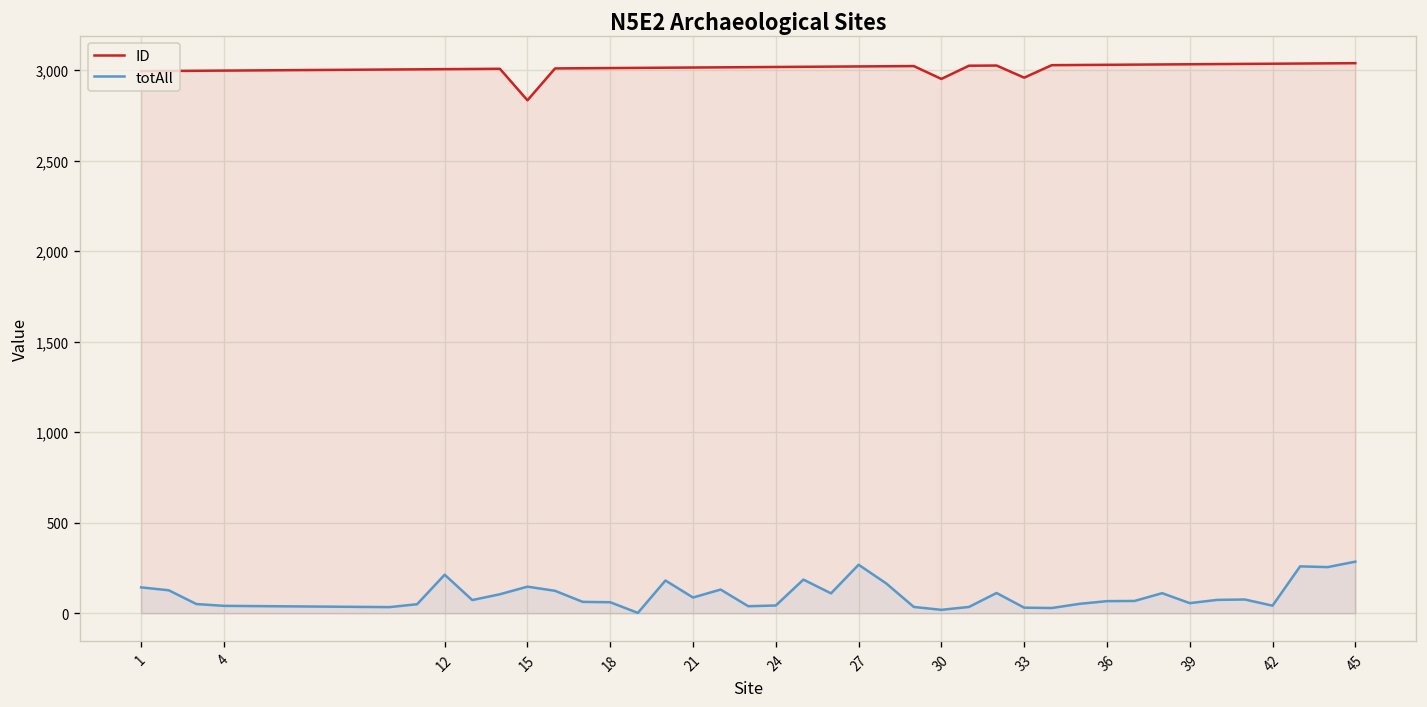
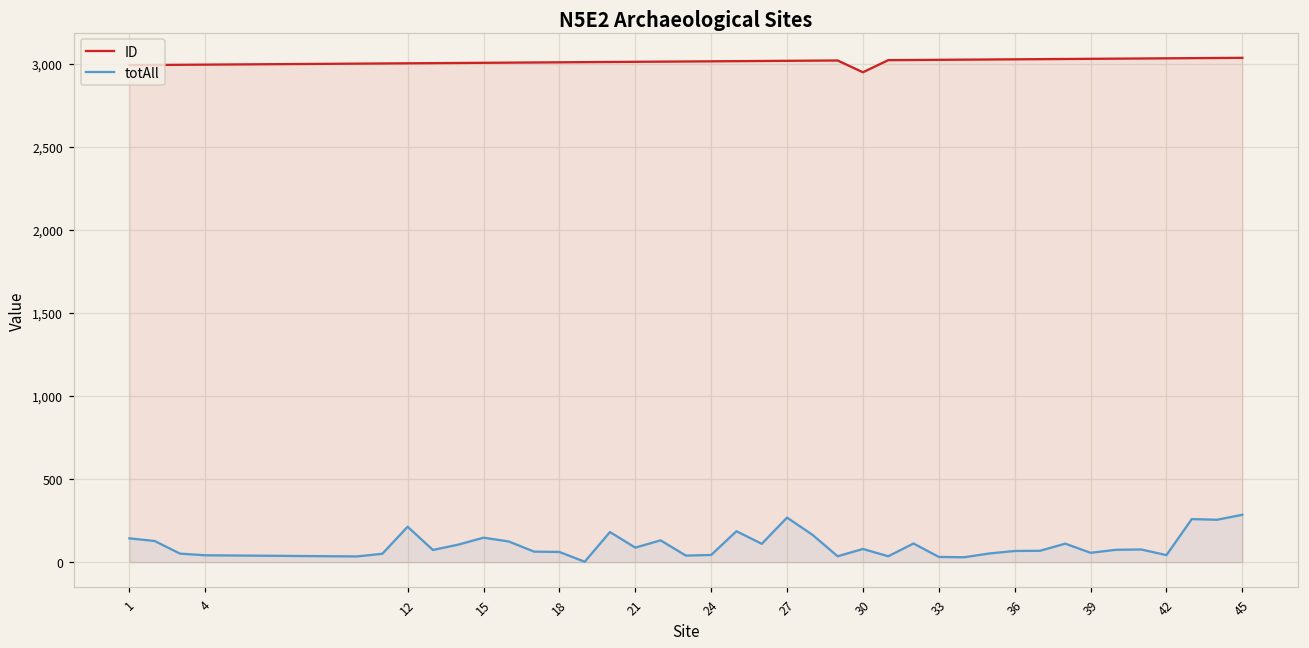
ID, 15: 2,830 -> 3,010
totAll, 30: 20 -> 80
ID, 33: 2,960 -> 3,030
